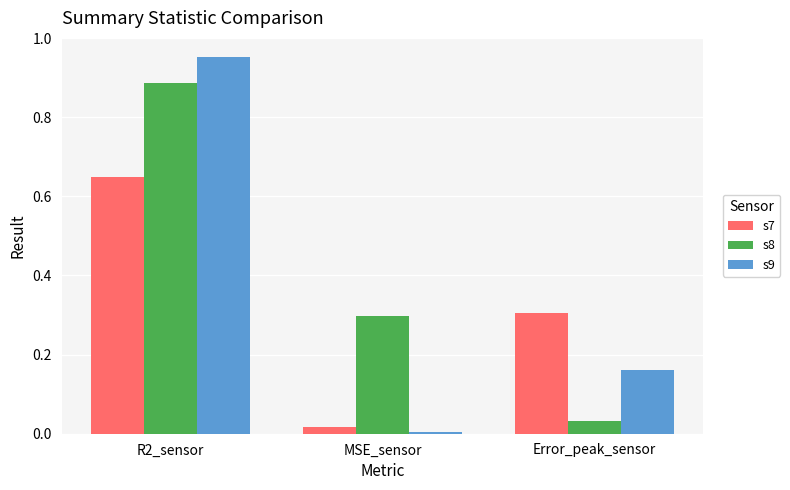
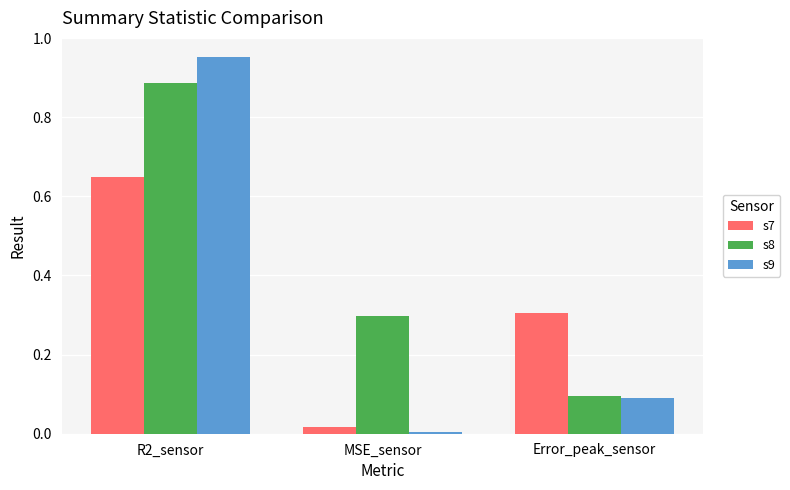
s8, Error_peak_sensor: 0.03 -> 0.10
s9, Error_peak_sensor: 0.16 -> 0.09
